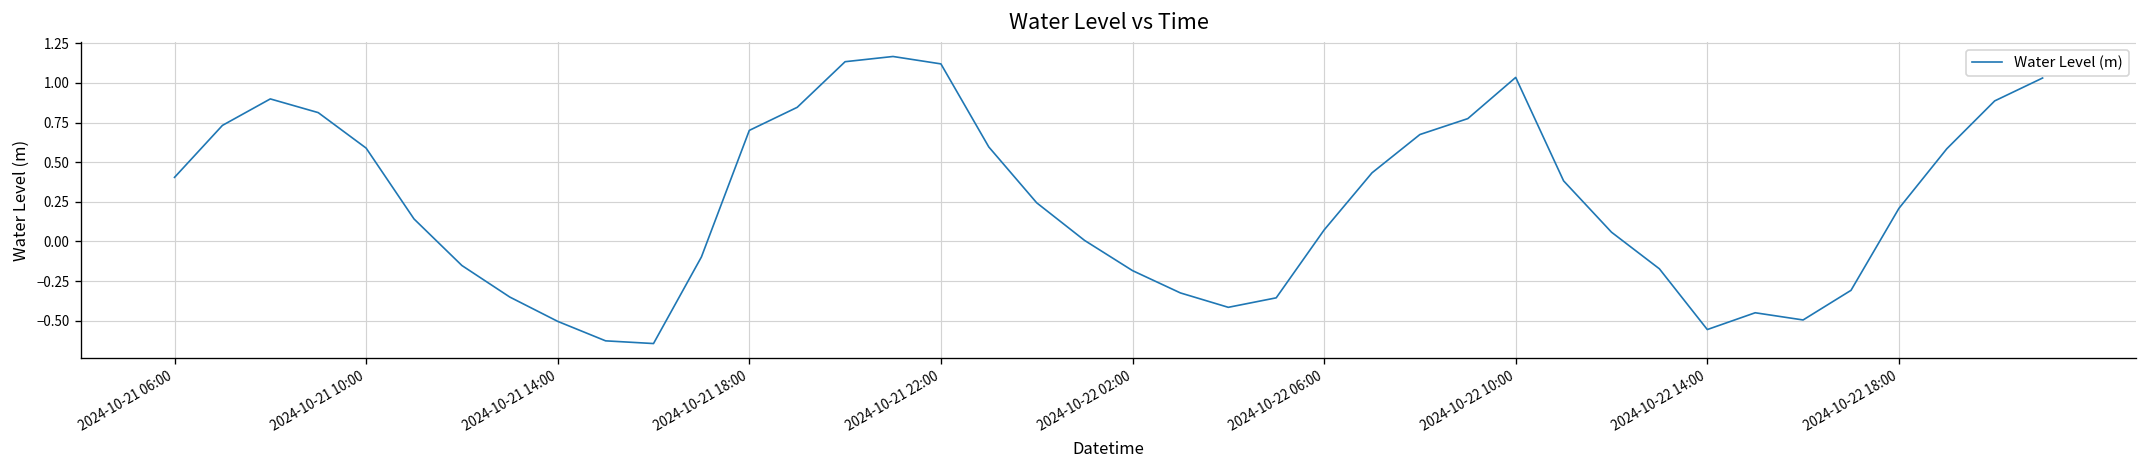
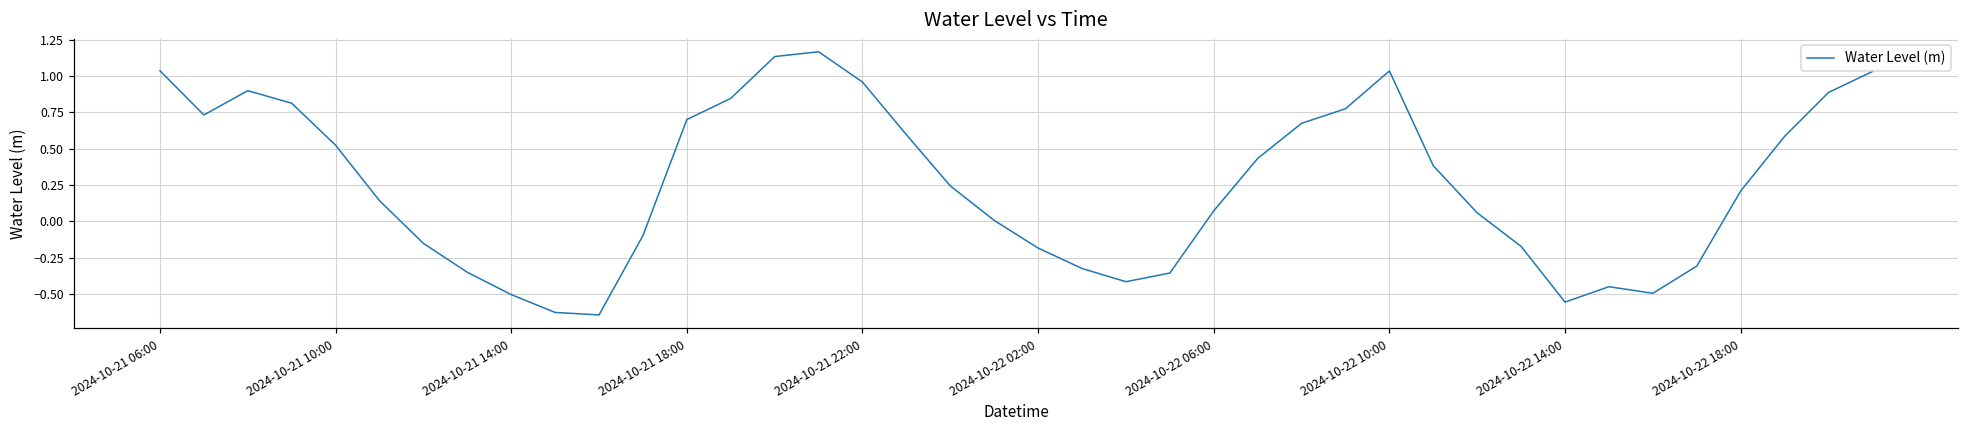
2024-10-21 06:00: 0.40 -> 1.04
2024-10-21 10:00: 0.59 -> 0.52
2024-10-21 22:00: 1.12 -> 0.96
